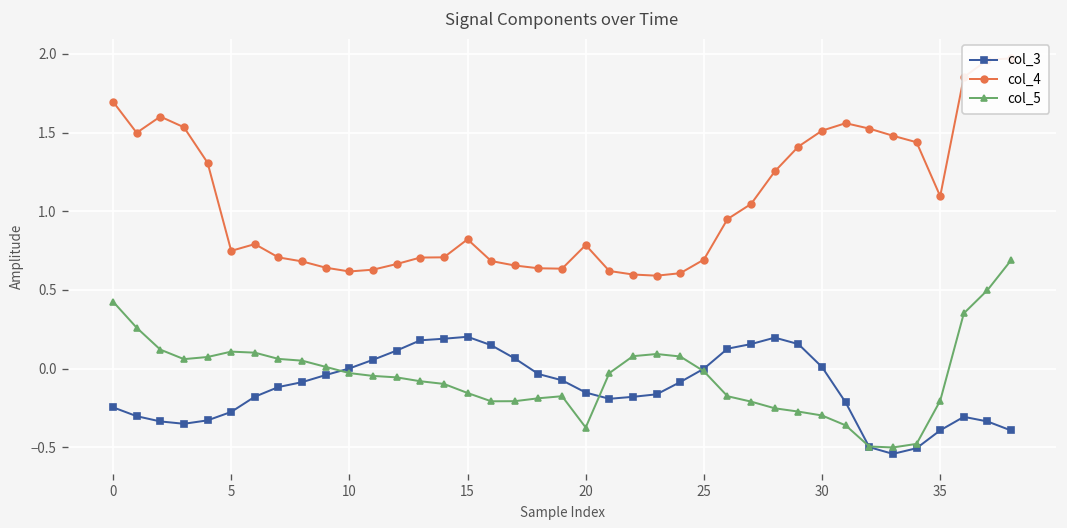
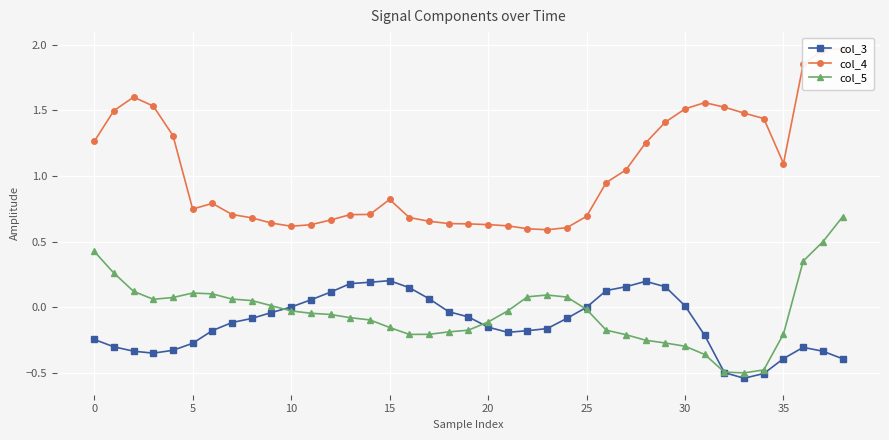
col_4, 0: 1.70 -> 1.26
col_4, 20: 0.79 -> 0.63
col_5, 20: -0.38 -> -0.11
